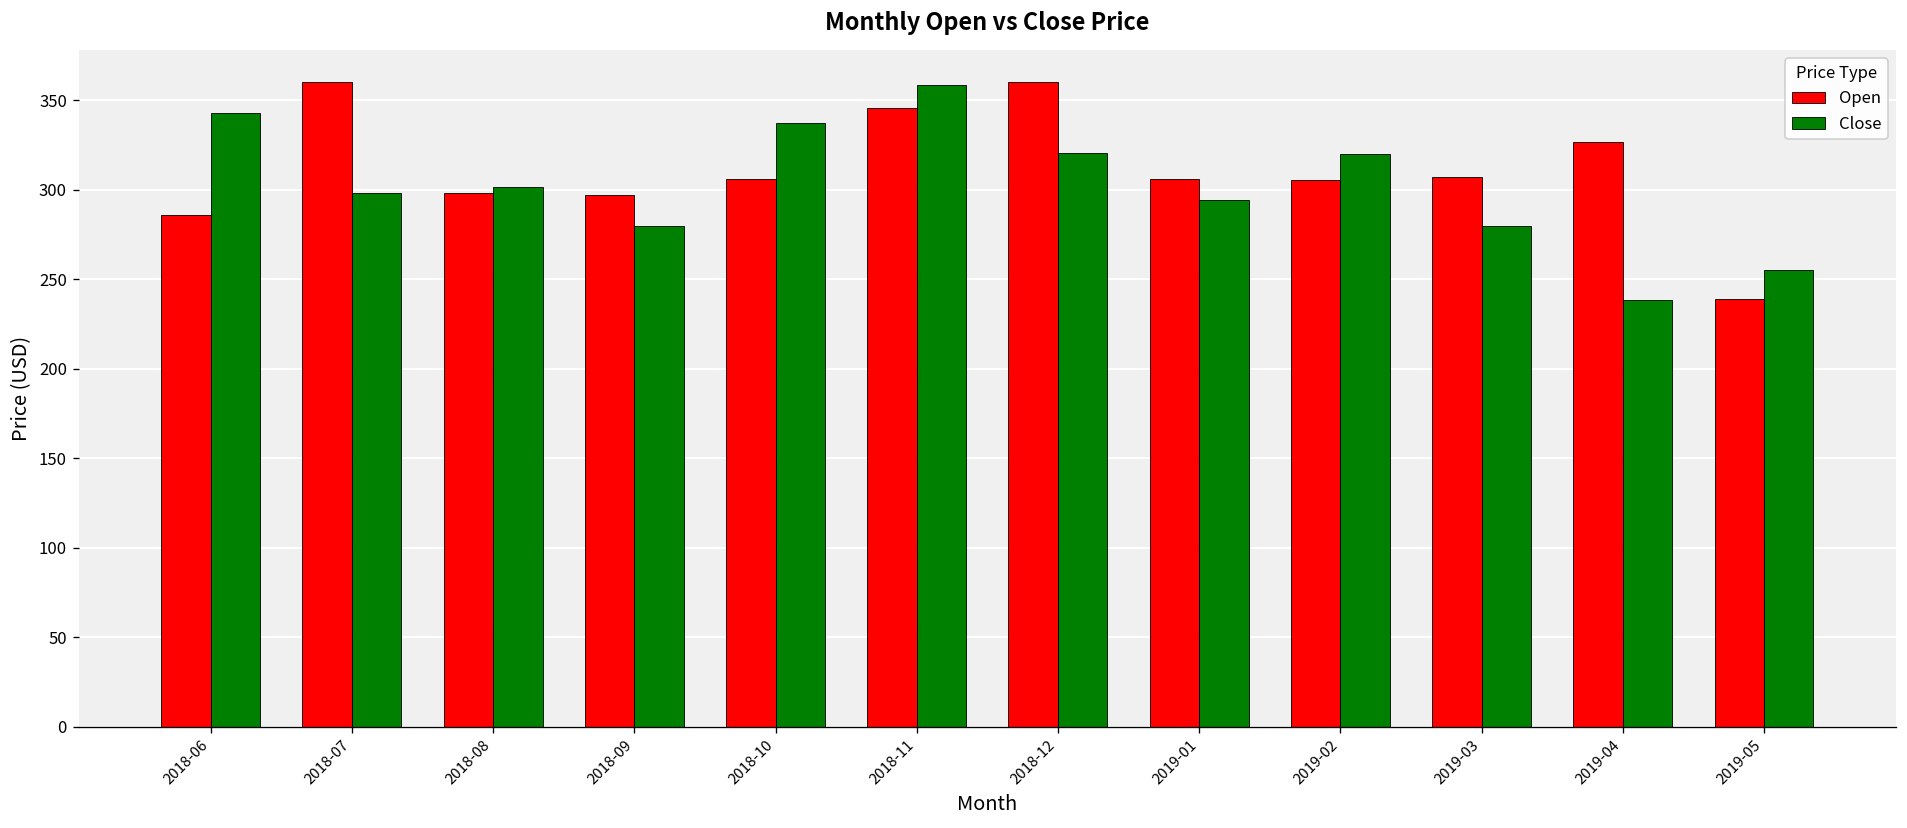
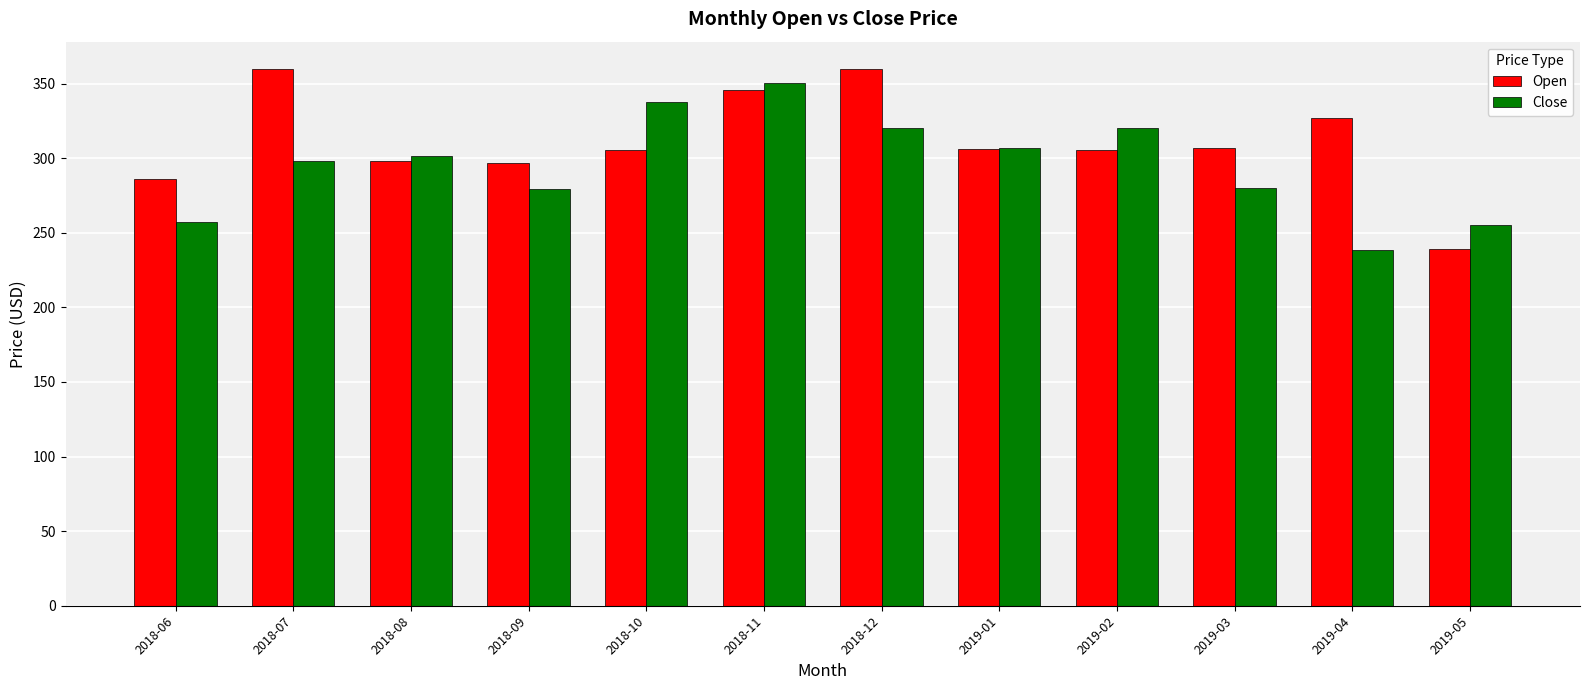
Close, 2018-06: 343 -> 257
Close, 2018-11: 358 -> 350
Close, 2019-01: 294 -> 307
